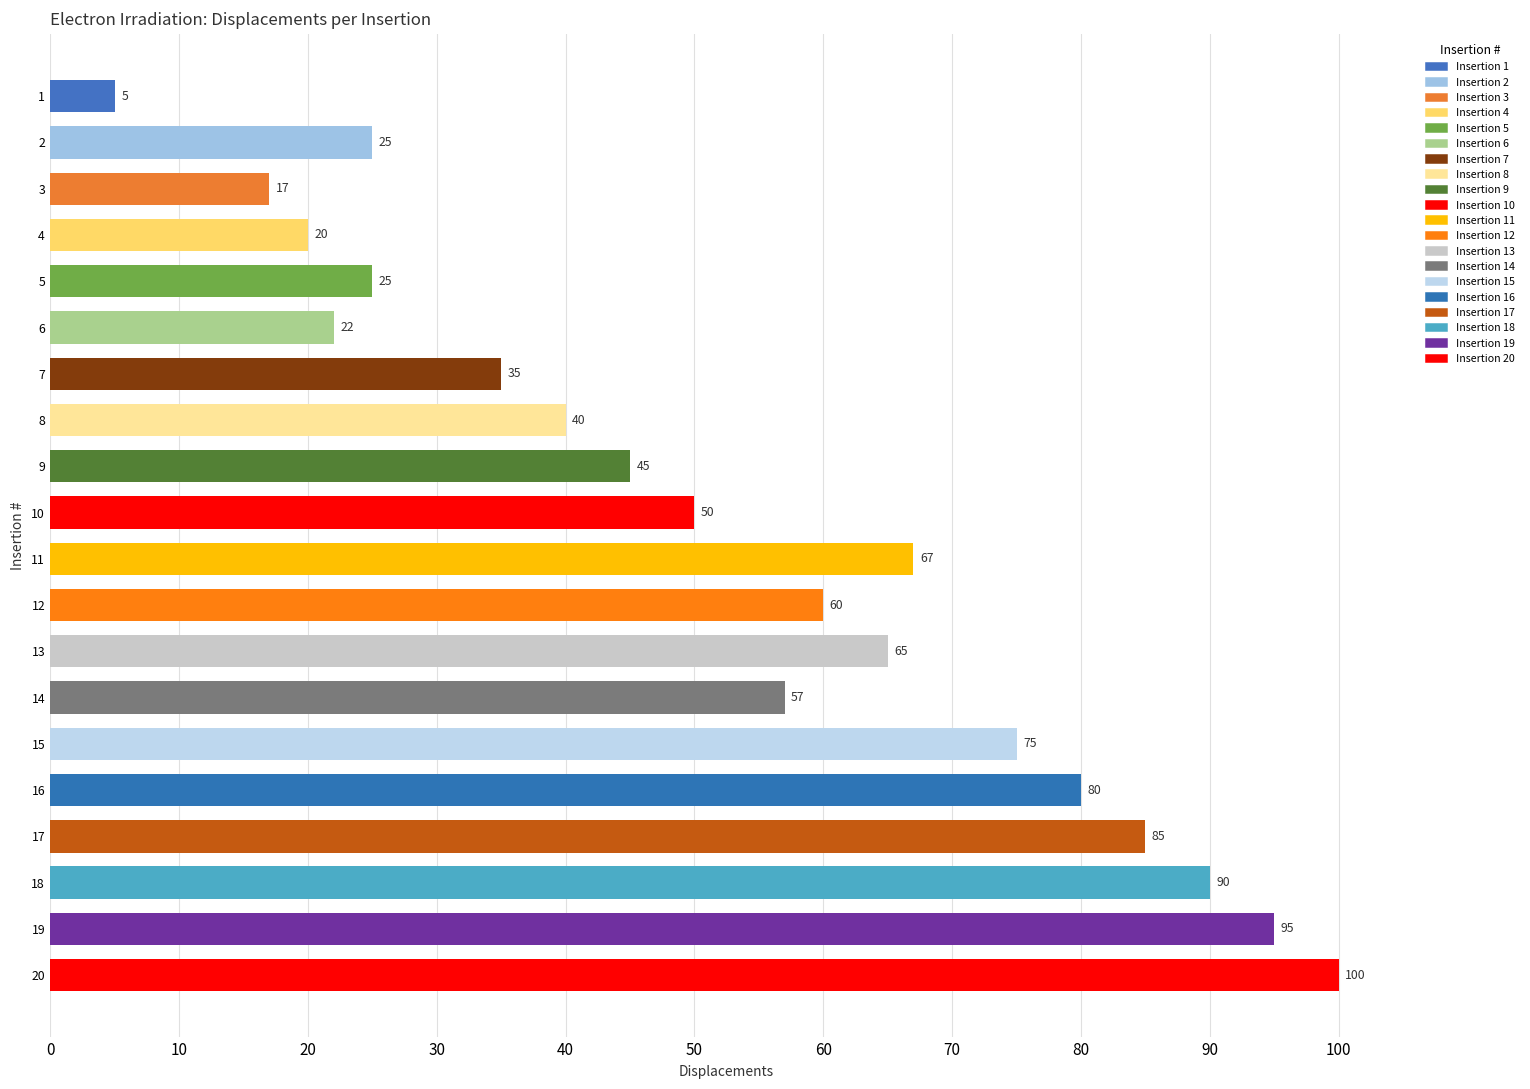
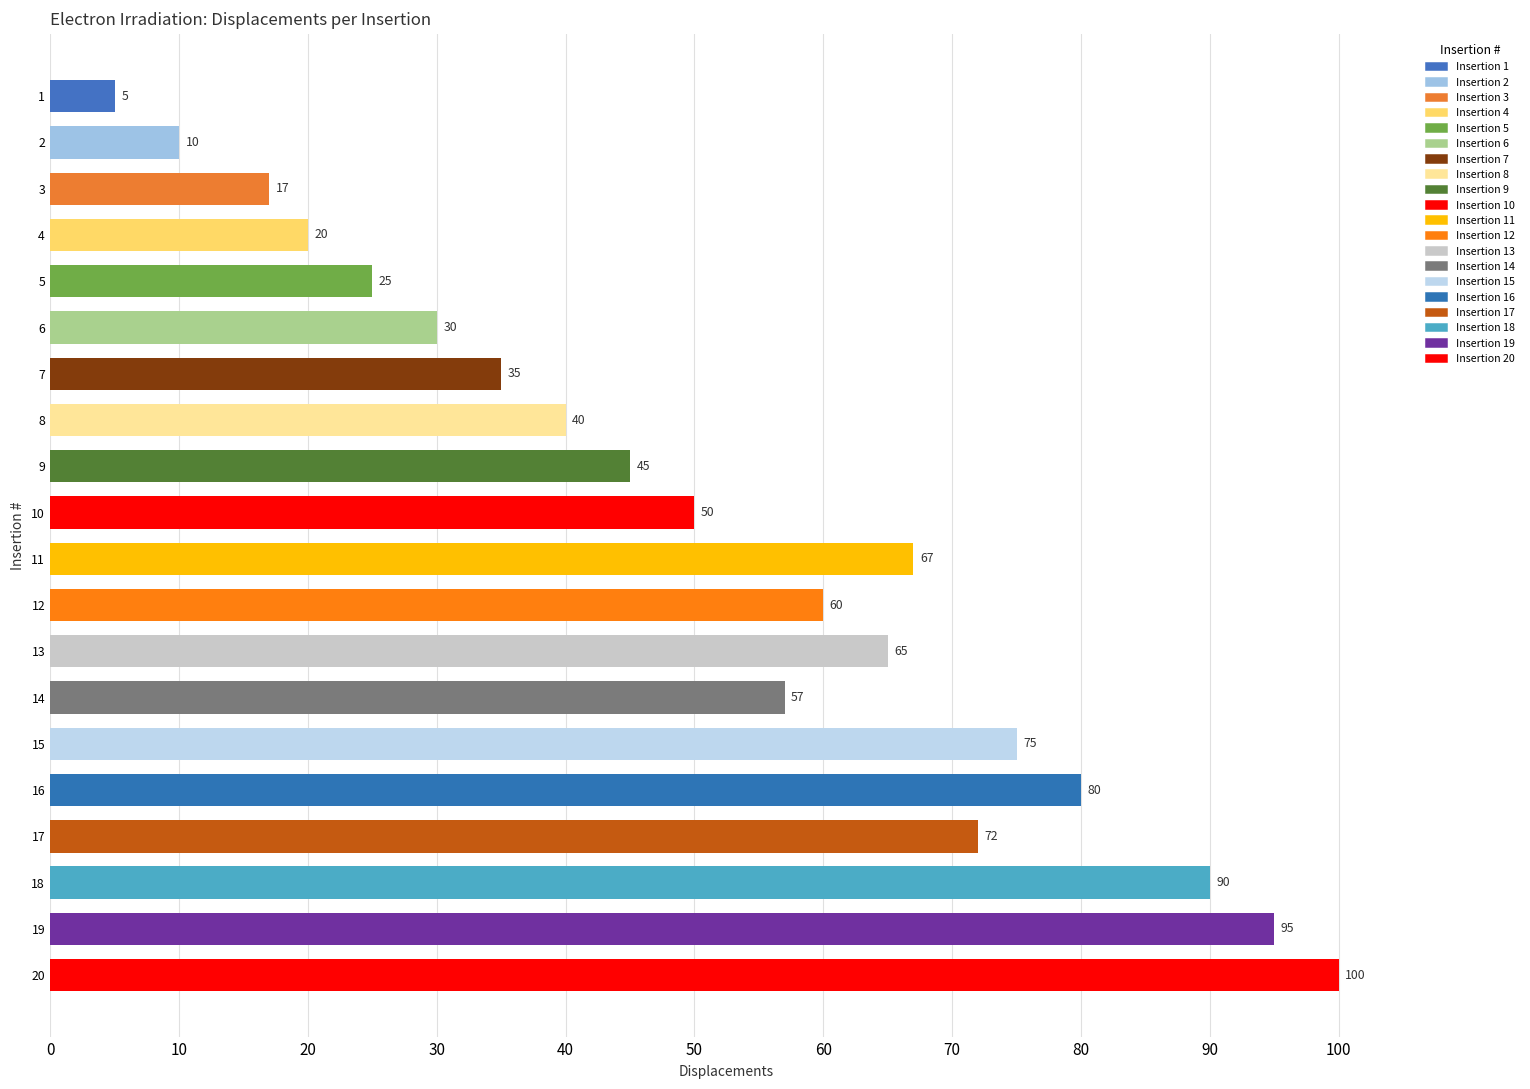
2: 25 -> 10
6: 22 -> 30
17: 85 -> 72
